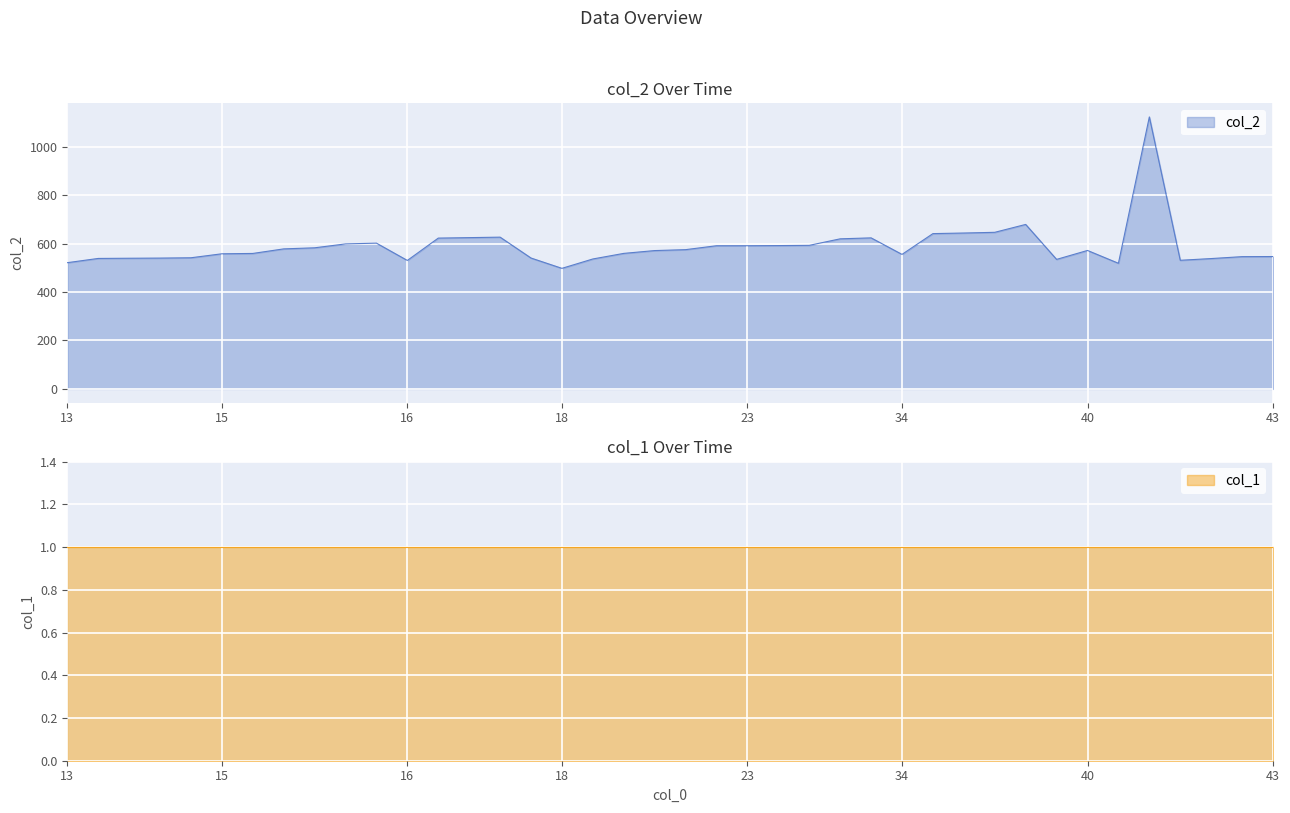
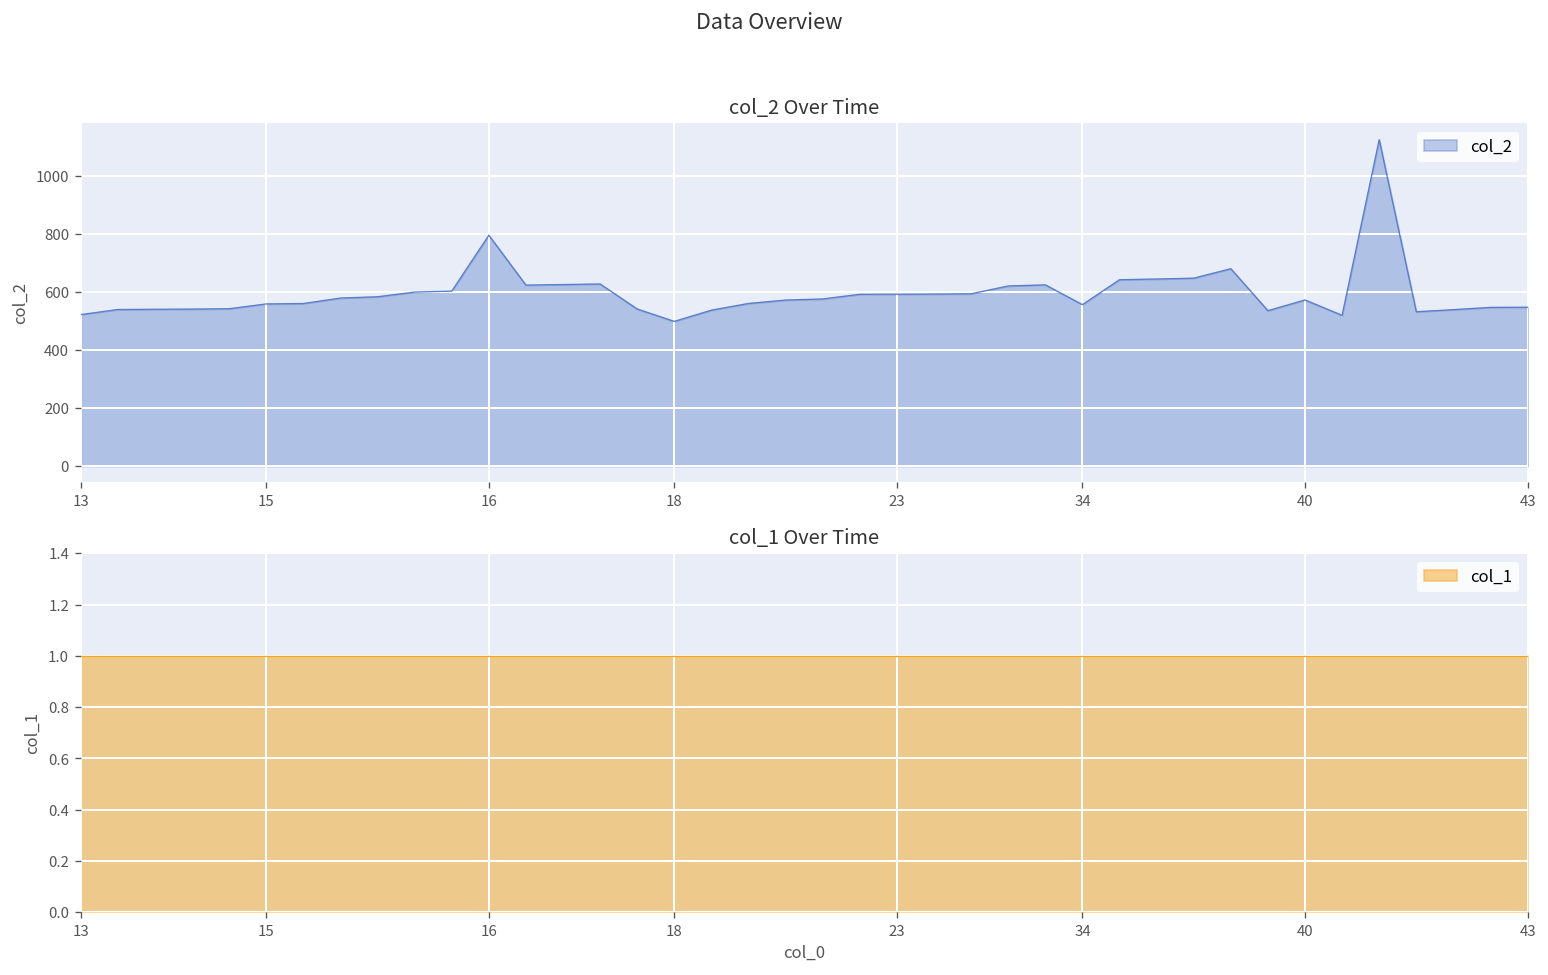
col_2 Over Time, 16: 530 -> 790
